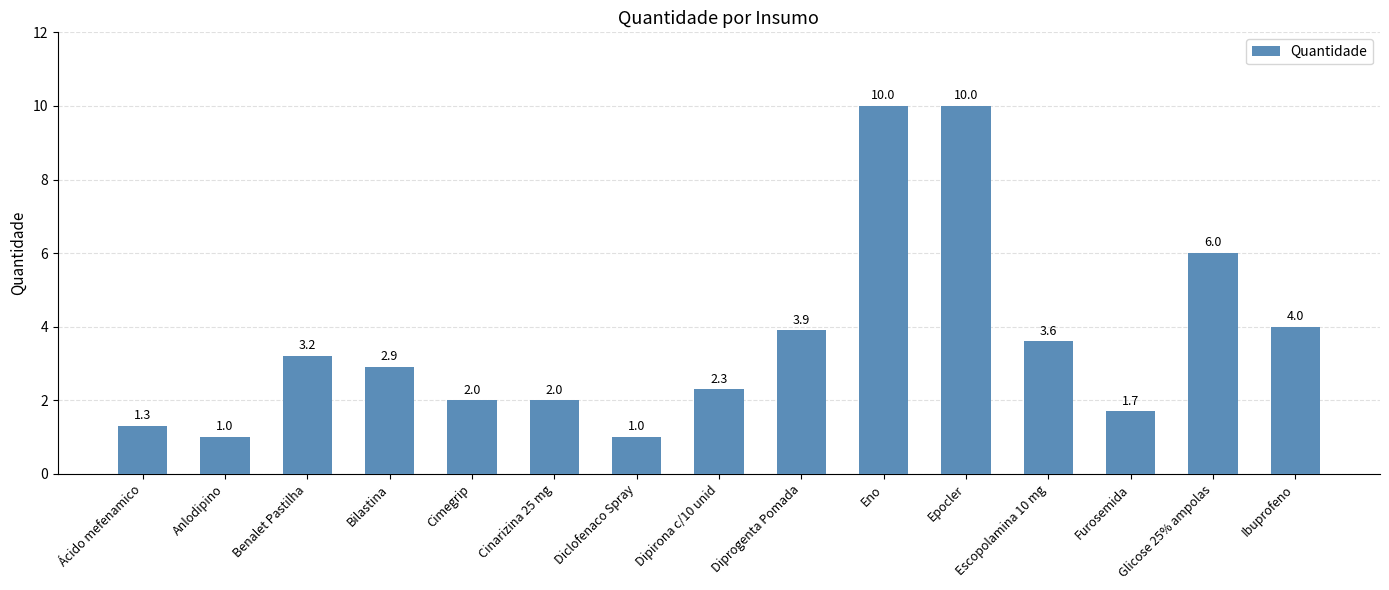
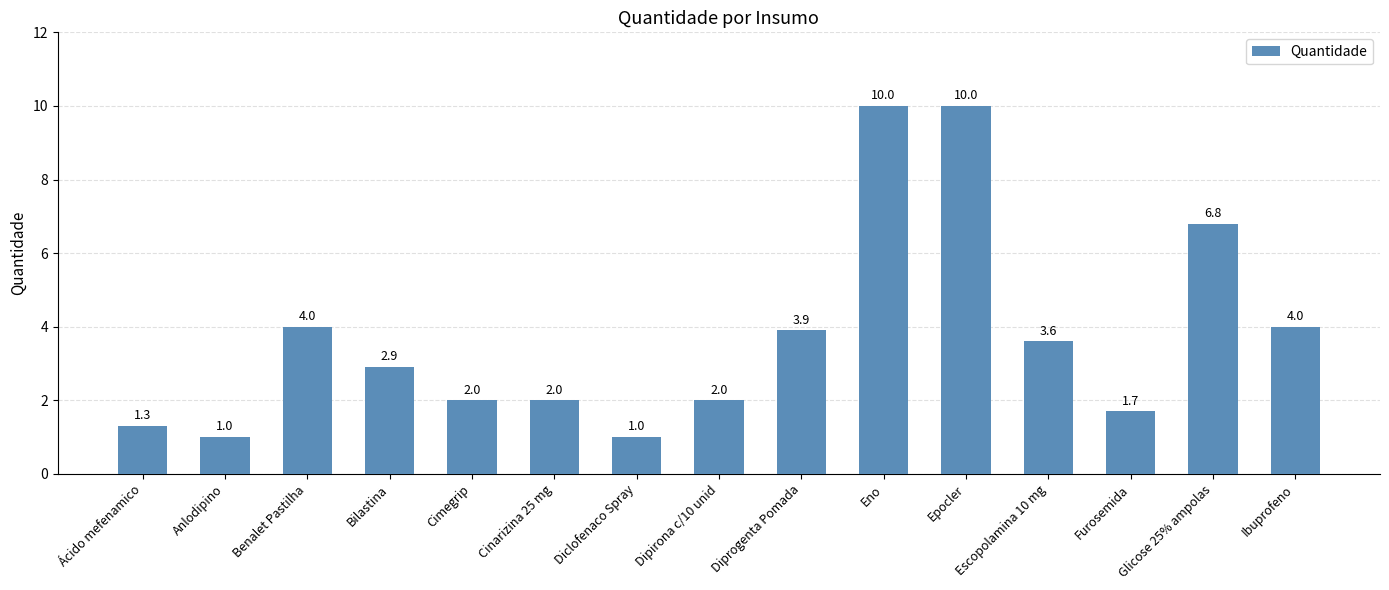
Benalet Pastilha: 3.2 -> 4.0
Dipirona c/10 unid: 2.3 -> 2.0
Glicose 25% ampolas: 6.0 -> 6.8
